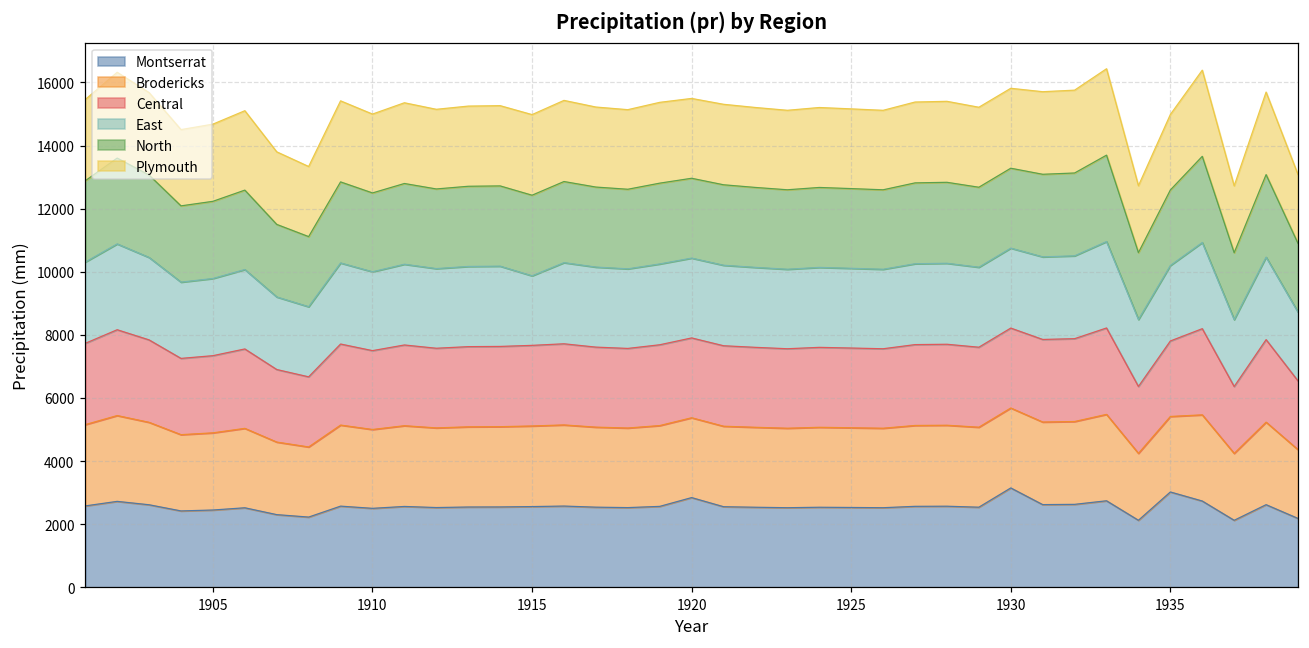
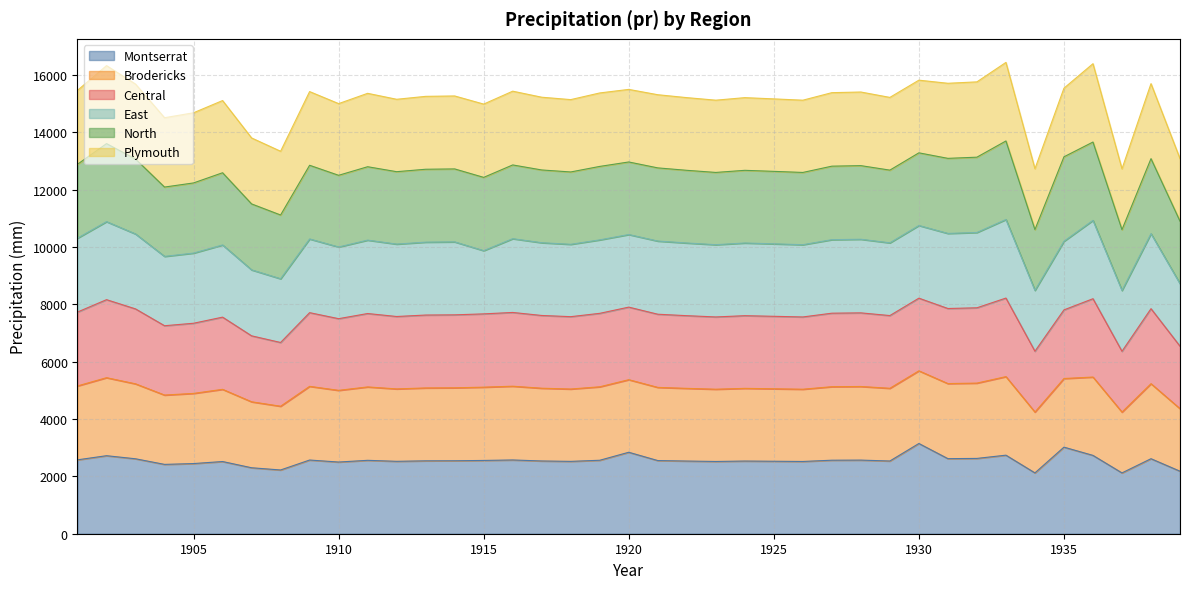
North, 1935: 2400 -> 2900
